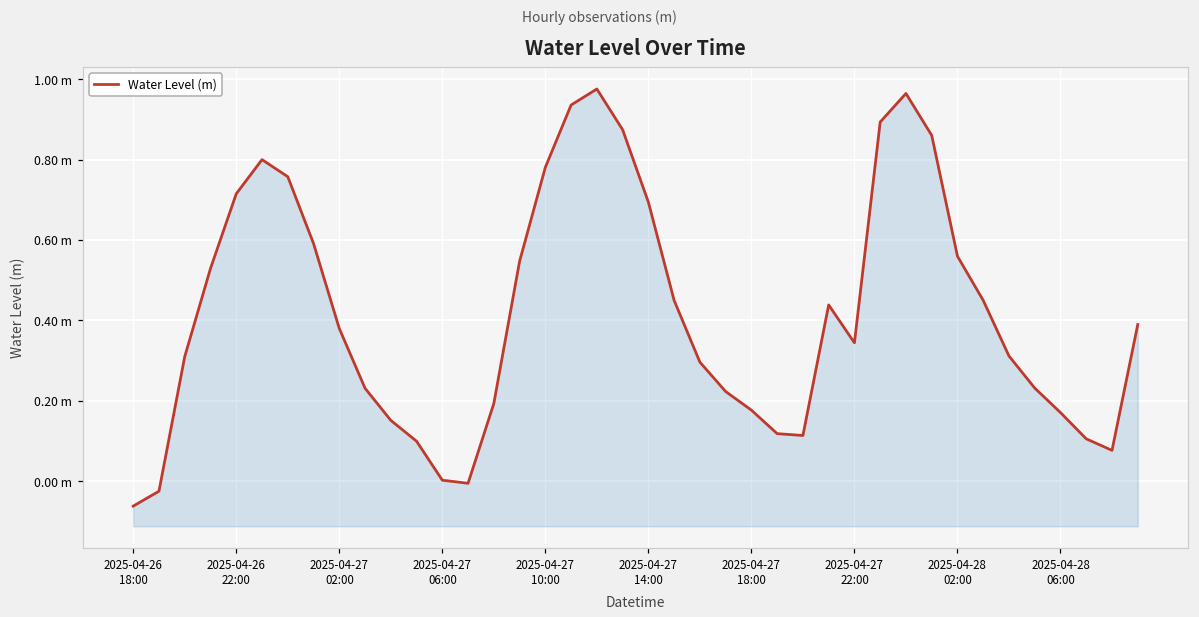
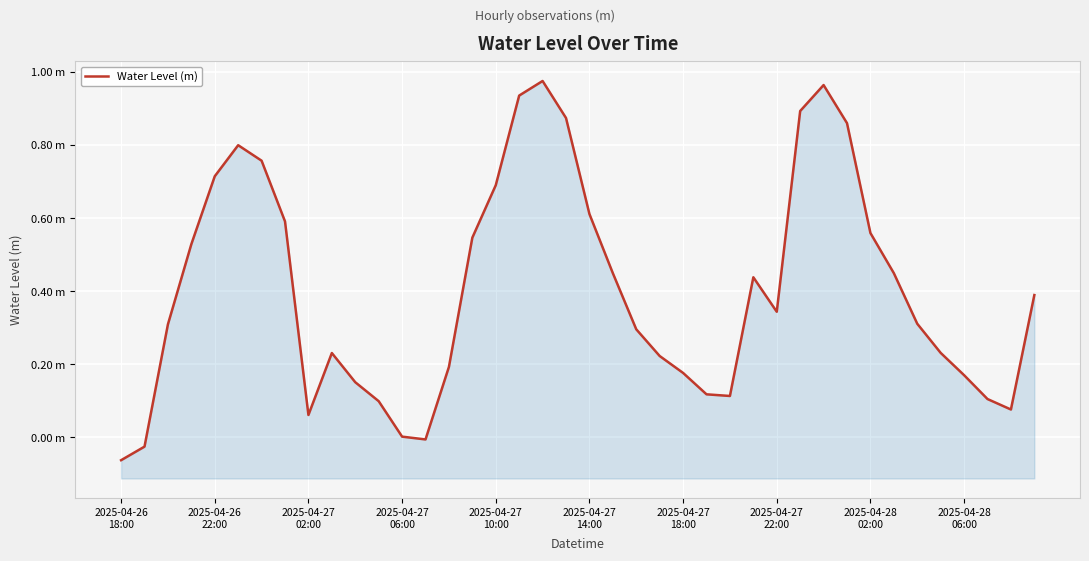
2025-04-27 02:00: 0.38 m -> 0.06 m
2025-04-27 10:00: 0.78 m -> 0.69 m
2025-04-27 14:00: 0.69 m -> 0.61 m
